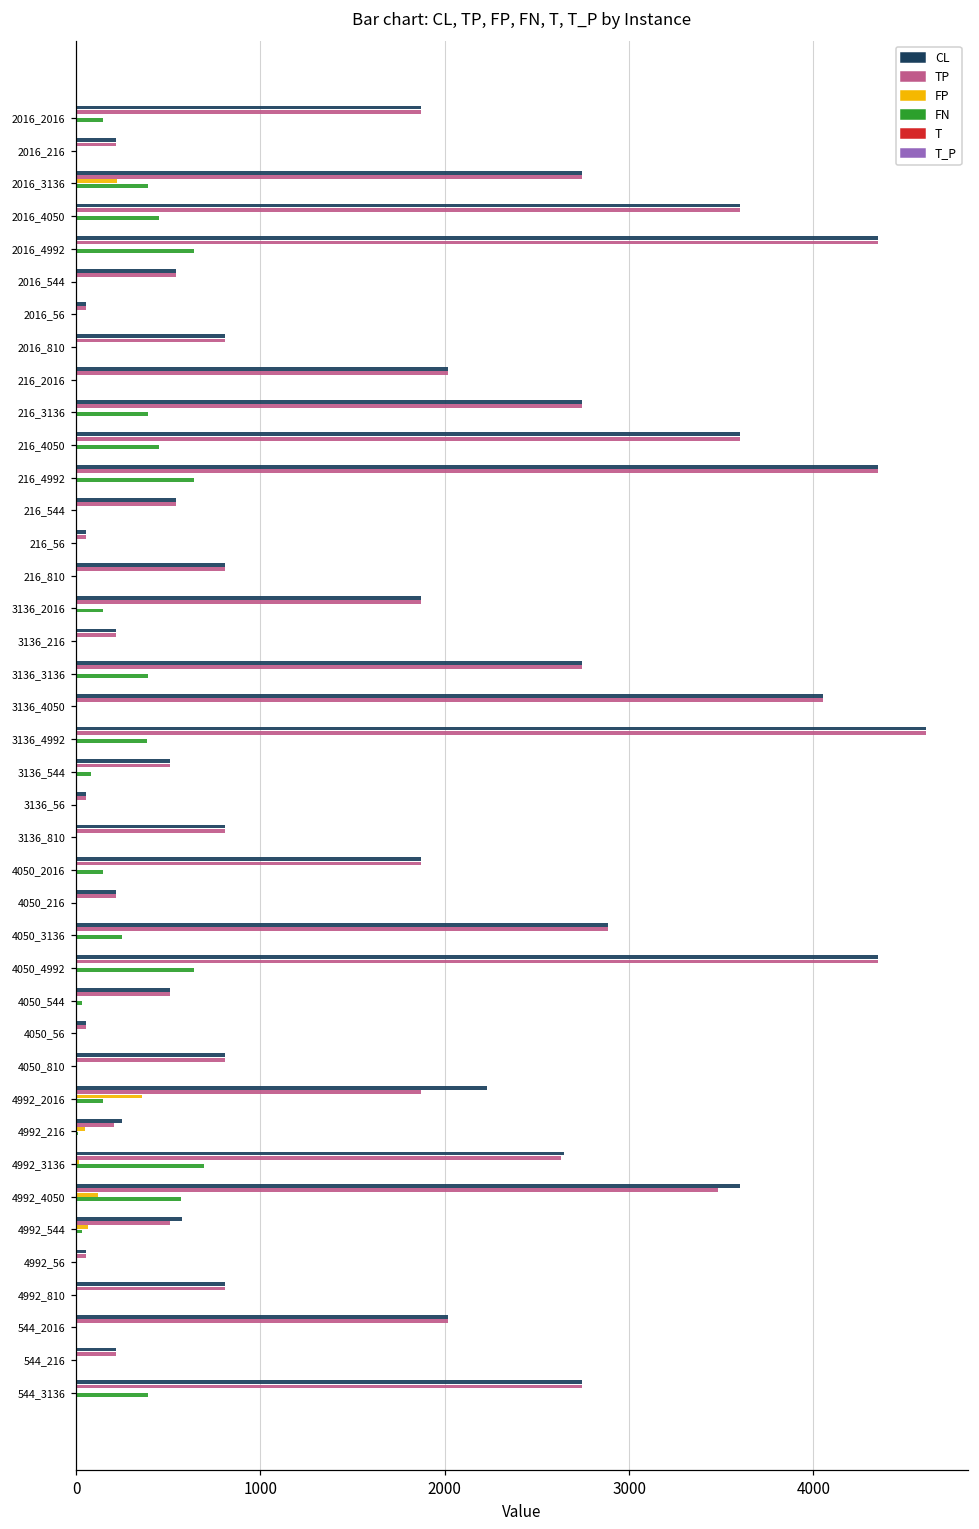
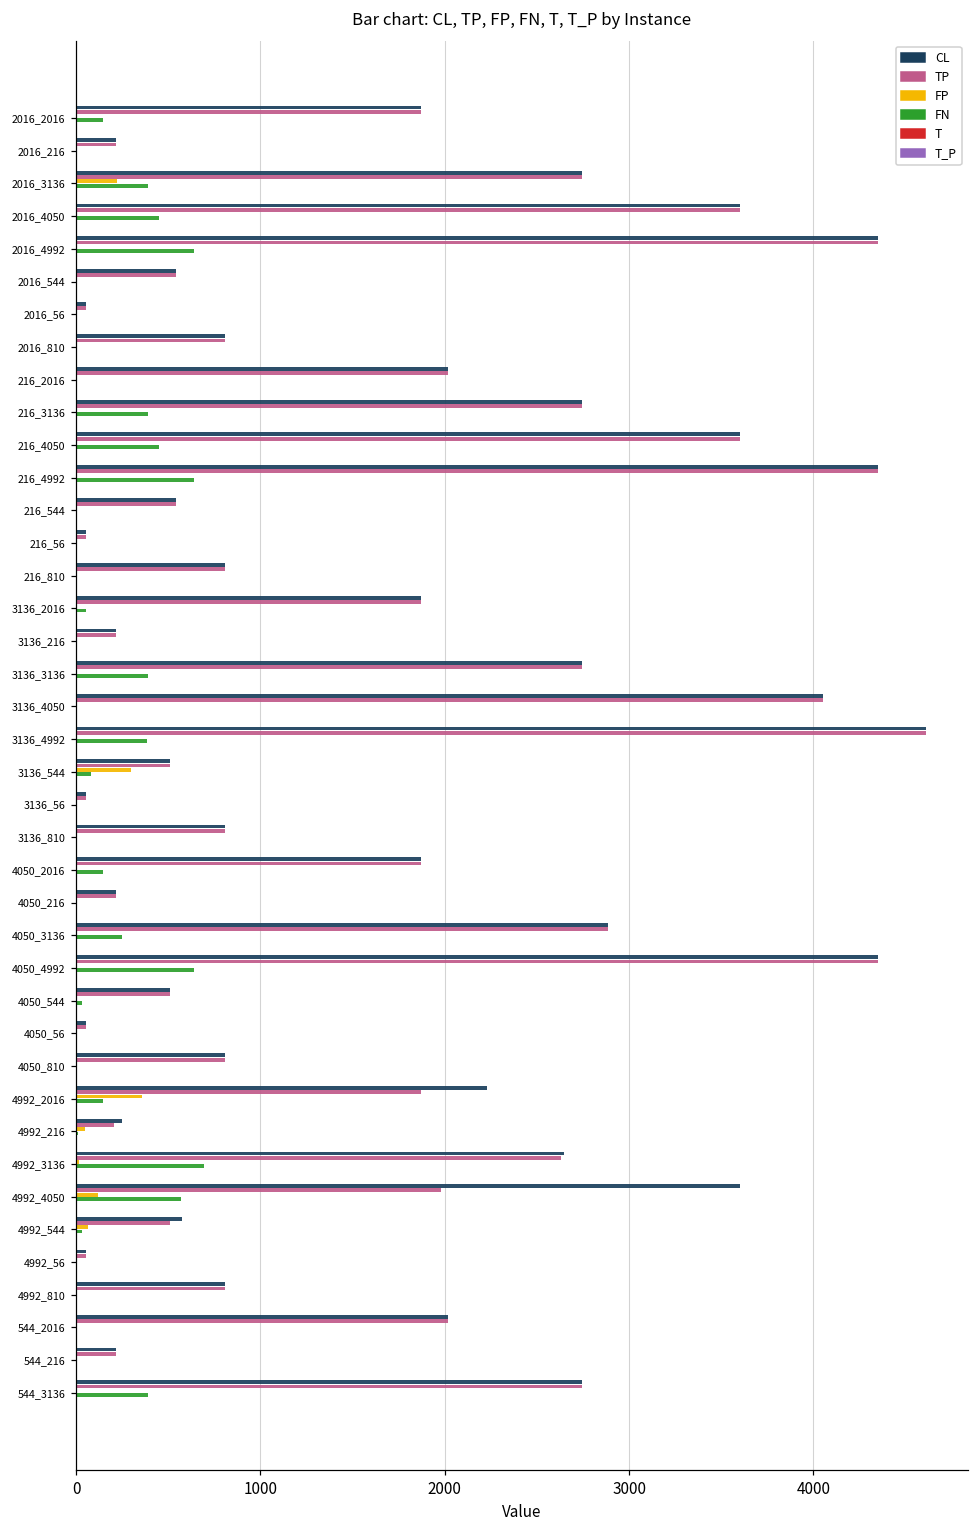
FN, 3136_2016: 140 -> 50
FP, 3136_544: 0 -> 300
TP, 4992_4050: 3480 -> 1980
